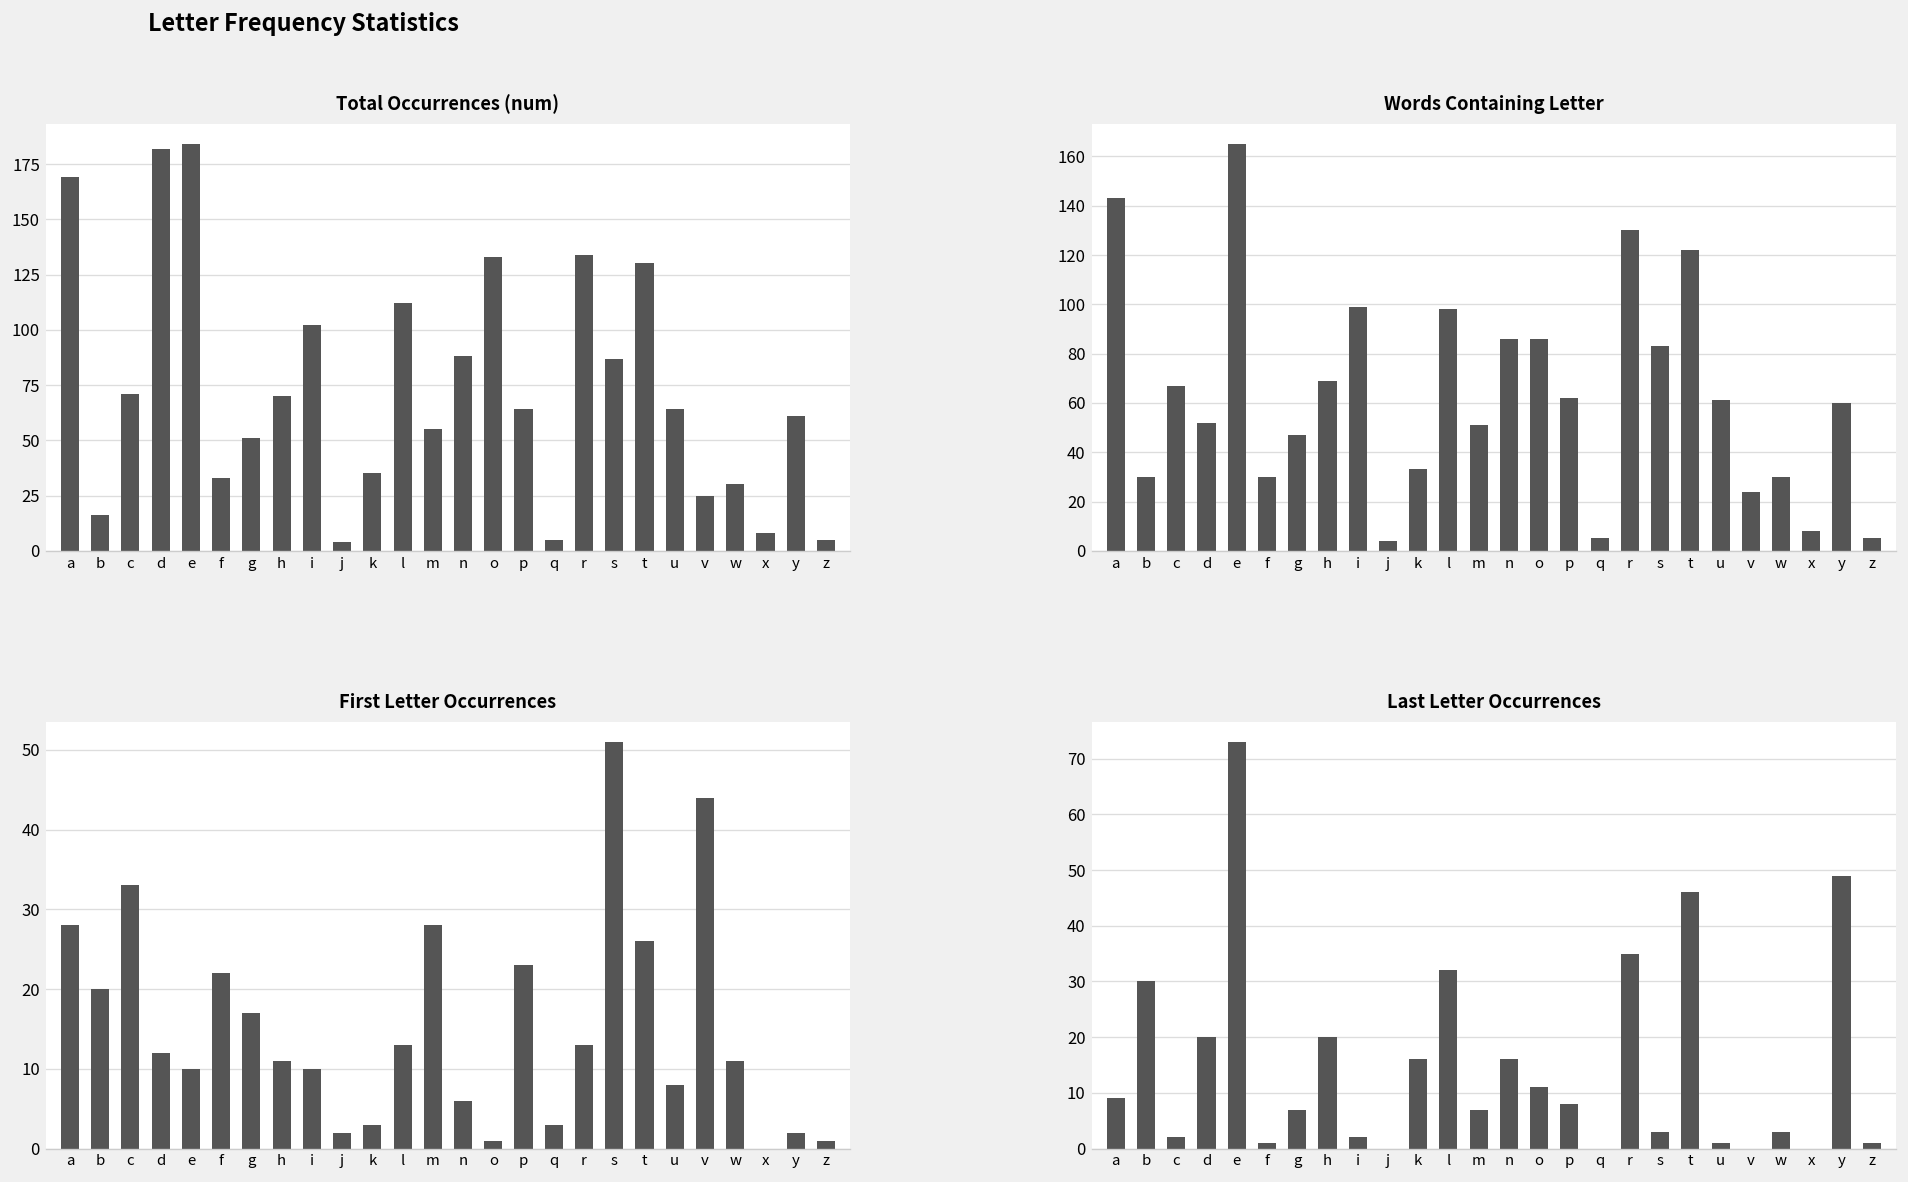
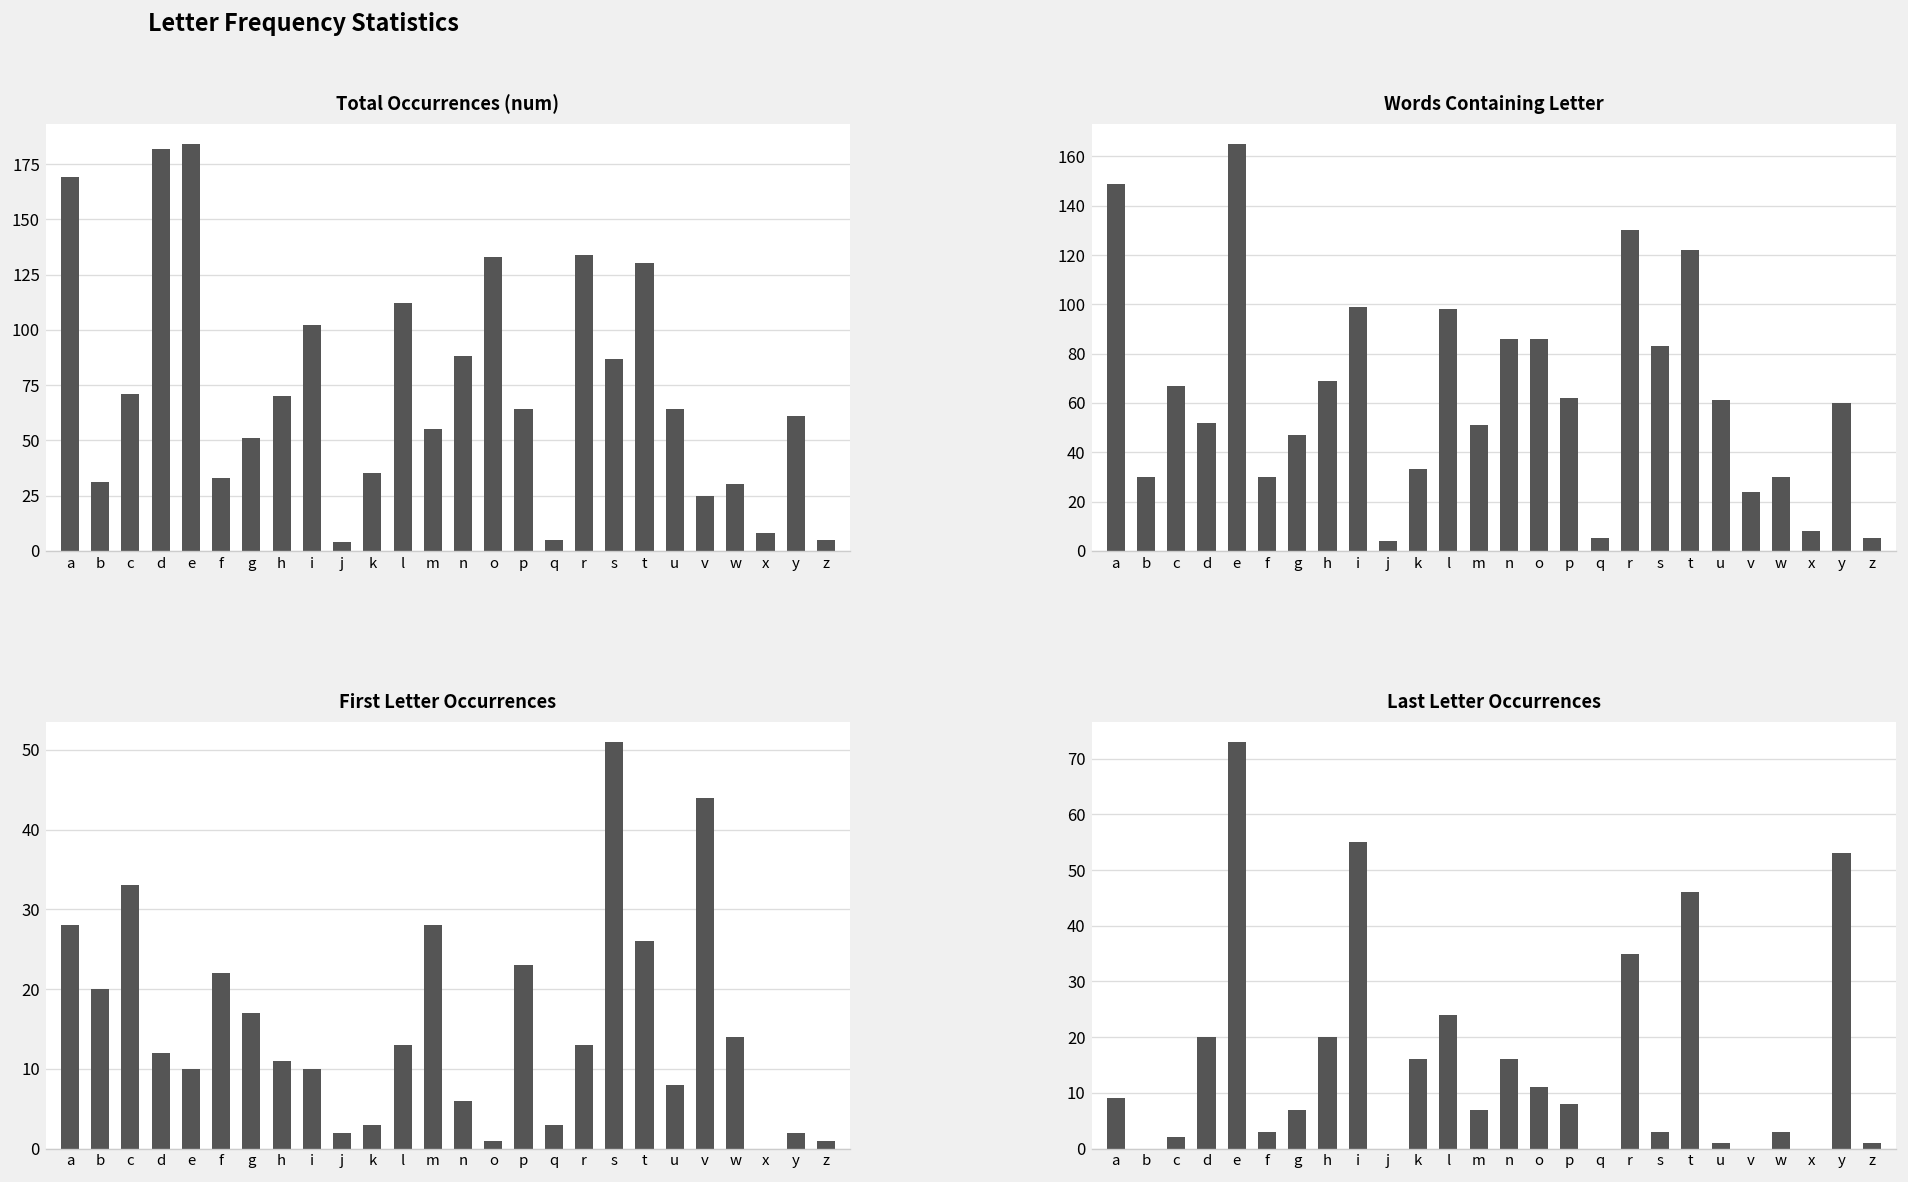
Total Occurrences (num), b: 16 -> 31
Words Containing Letter, a: 143 -> 149
First Letter Occurrences, w: 11 -> 14
Last Letter Occurrences, b: 30 -> 0
Last Letter Occurrences, f: 1 -> 3
Last Letter Occurrences, i: 2 -> 55
Last Letter Occurrences, l: 32 -> 24
Last Letter Occurrences, y: 49 -> 53
